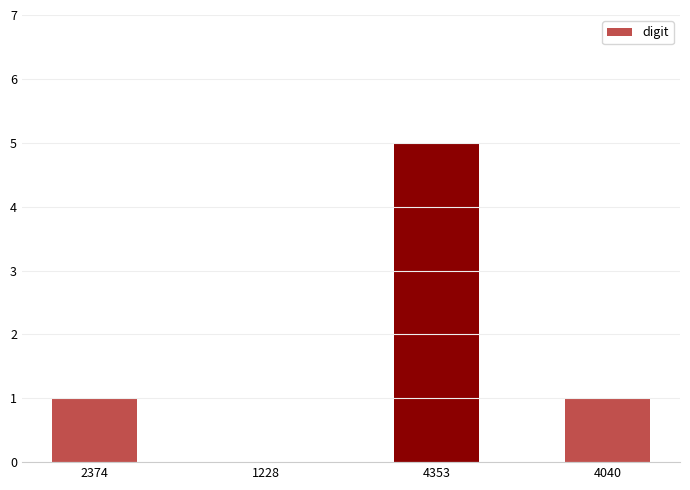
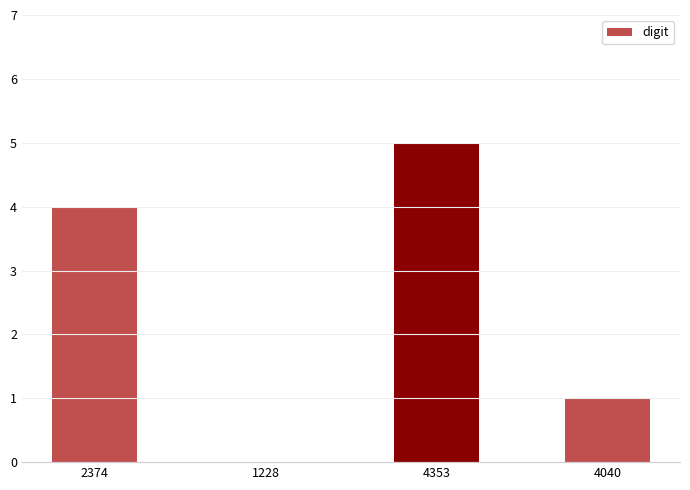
2374: 1 -> 4
